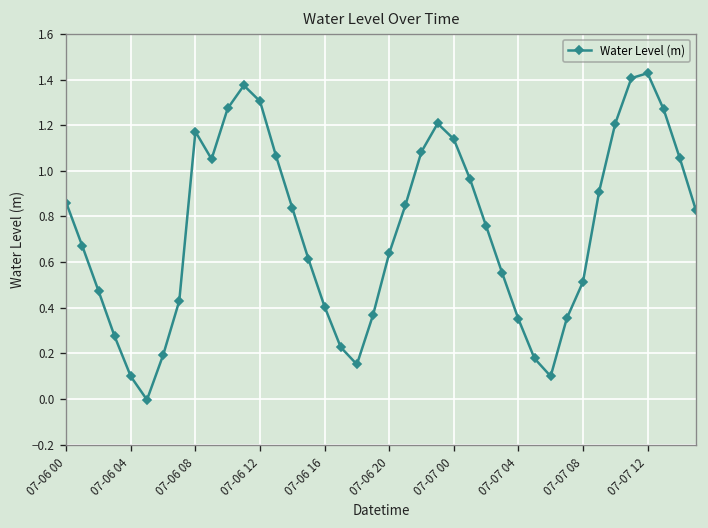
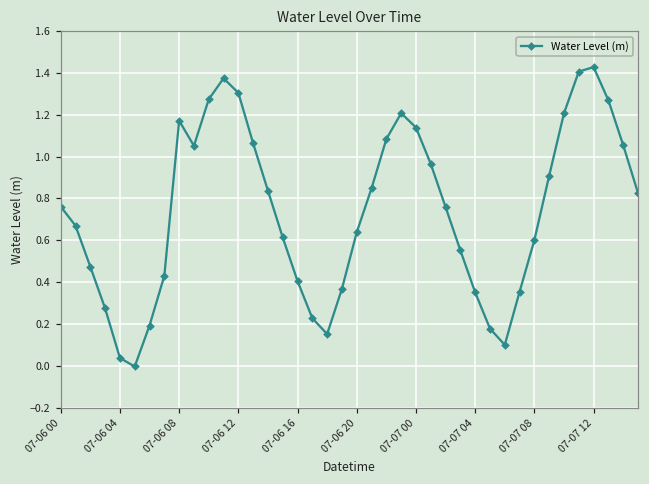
07-06 00: 0.86 -> 0.76
07-06 04: 0.10 -> 0.04
07-07 08: 0.51 -> 0.60
